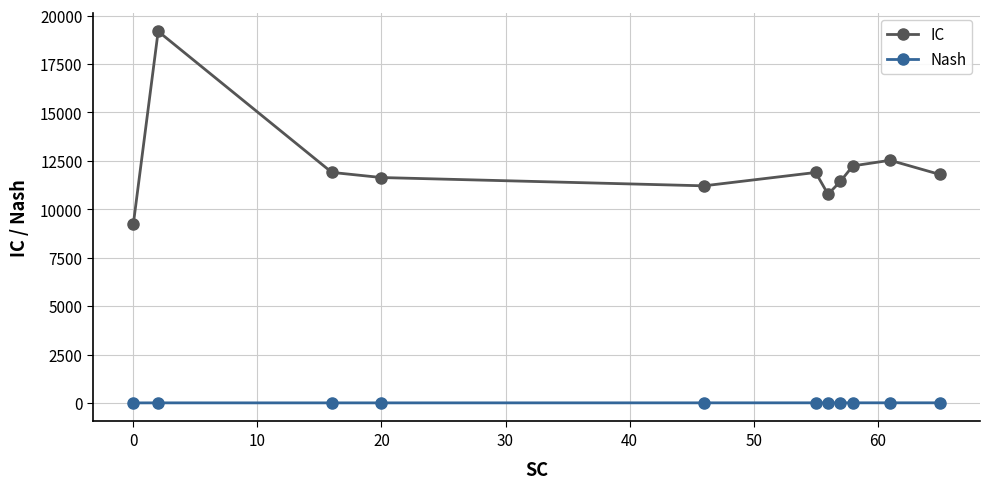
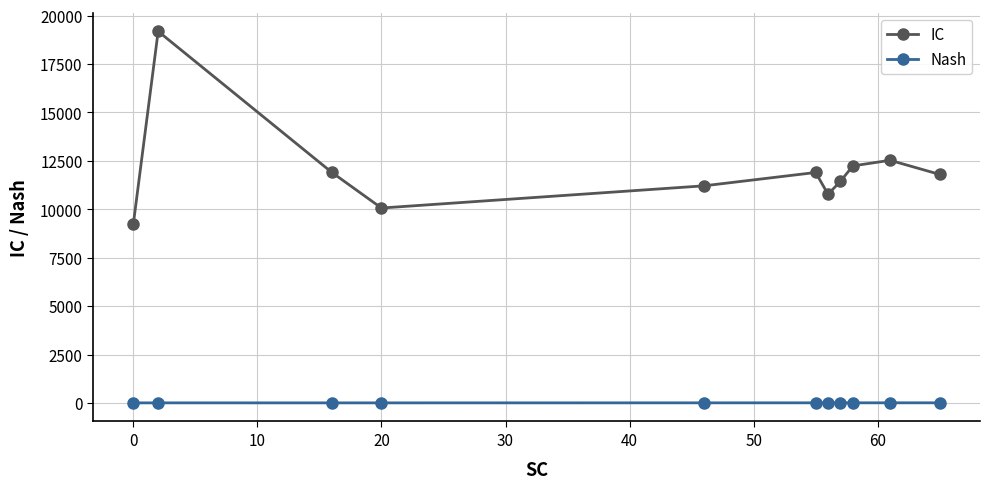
IC, 20: 11600 -> 10100
